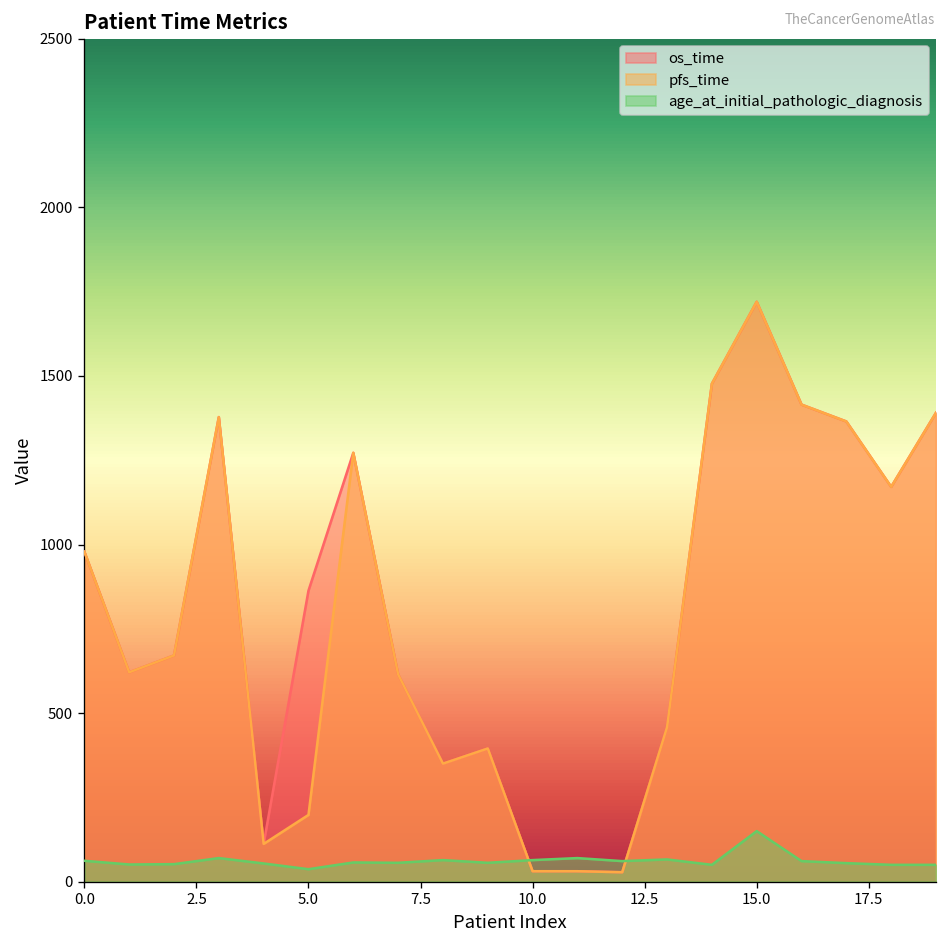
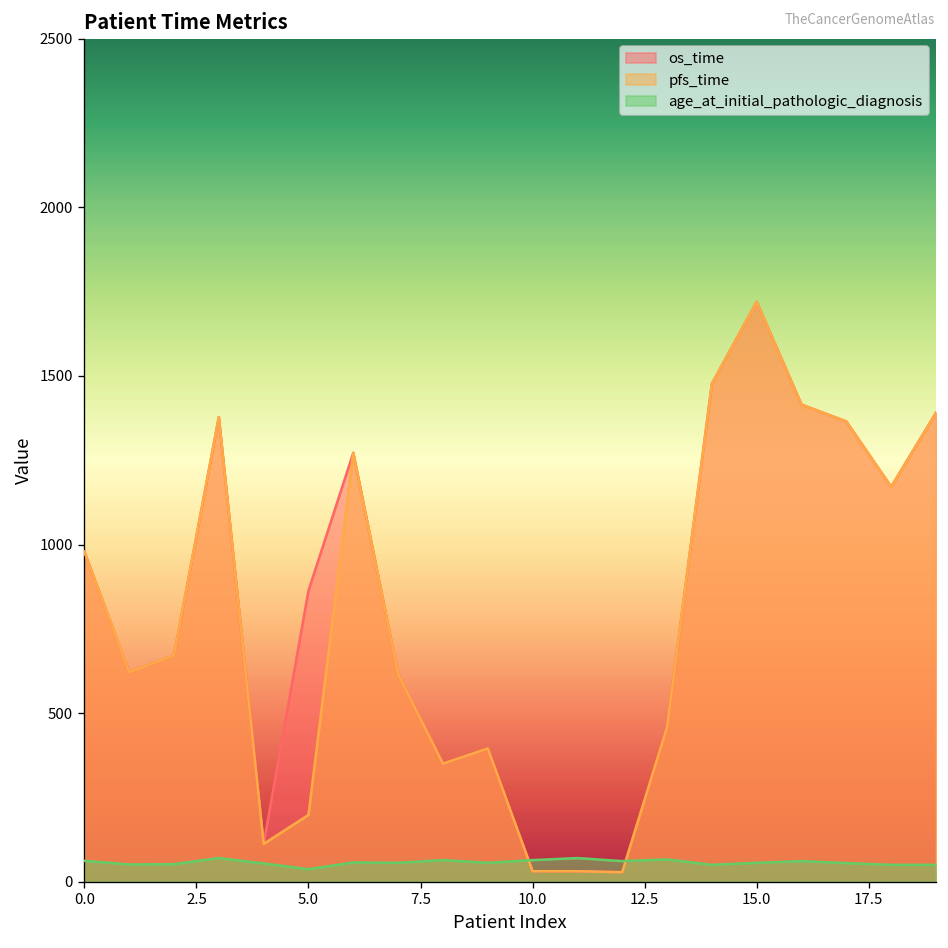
age_at_initial_pathologic_diagnosis, 15.0: 150 -> 60
